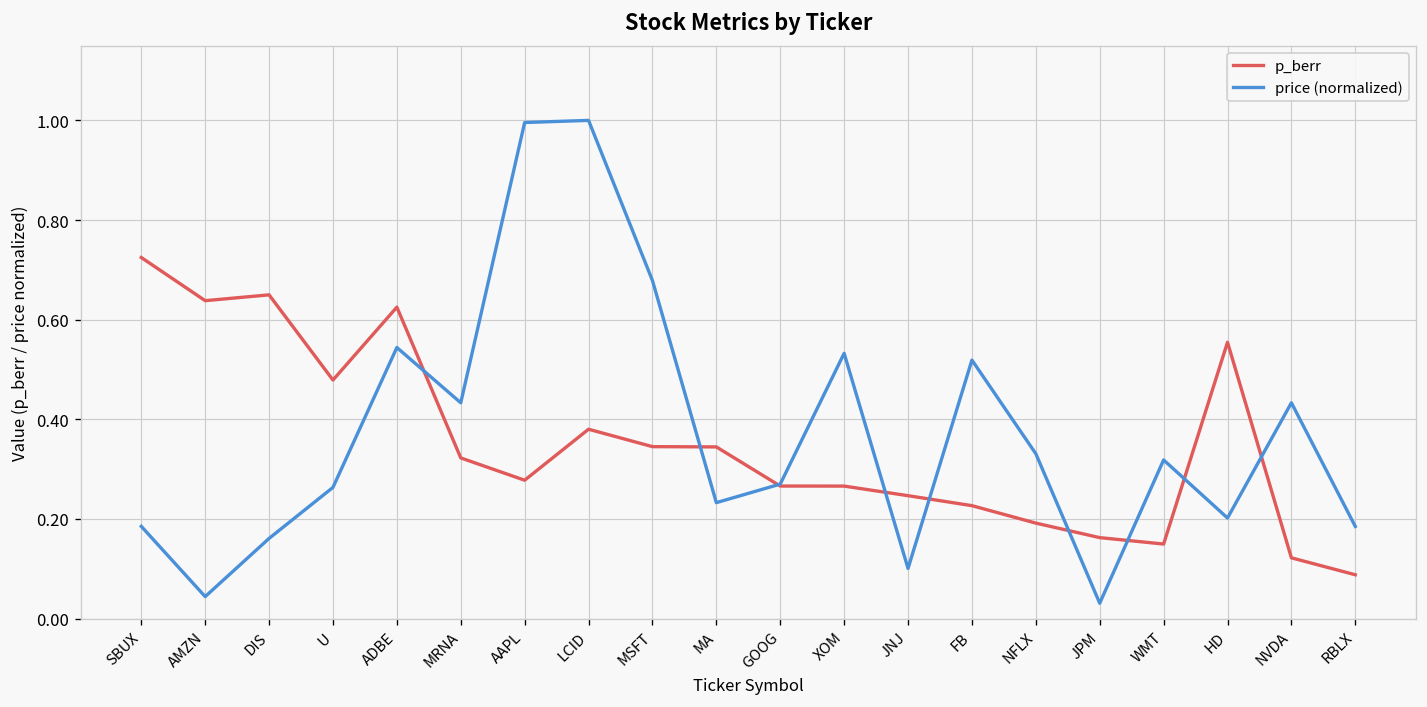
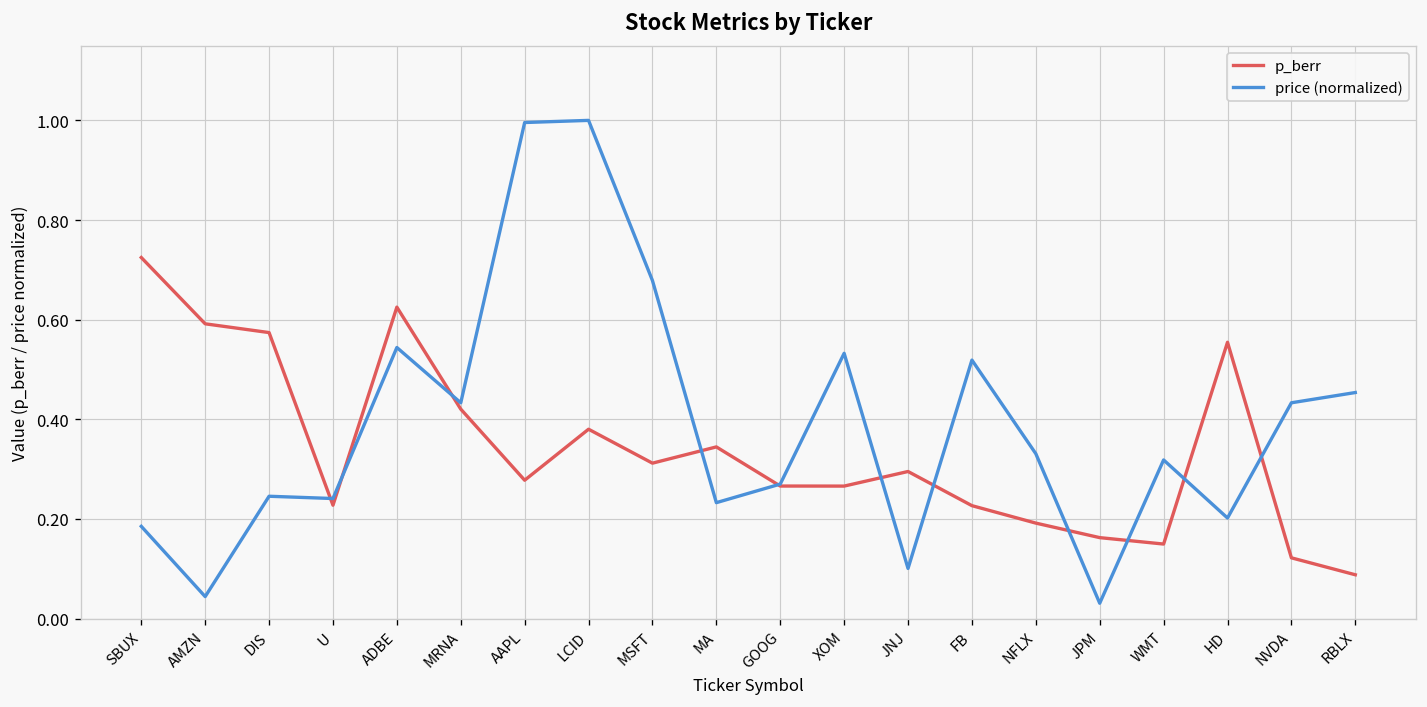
p_berr, AMZN: 0.64 -> 0.59
p_berr, DIS: 0.65 -> 0.57
price (normalized), DIS: 0.16 -> 0.25
p_berr, U: 0.48 -> 0.23
price (normalized), U: 0.26 -> 0.24
p_berr, MRNA: 0.32 -> 0.42
p_berr, MSFT: 0.35 -> 0.31
p_berr, JNJ: 0.25 -> 0.30
price (normalized), RBLX: 0.18 -> 0.45
